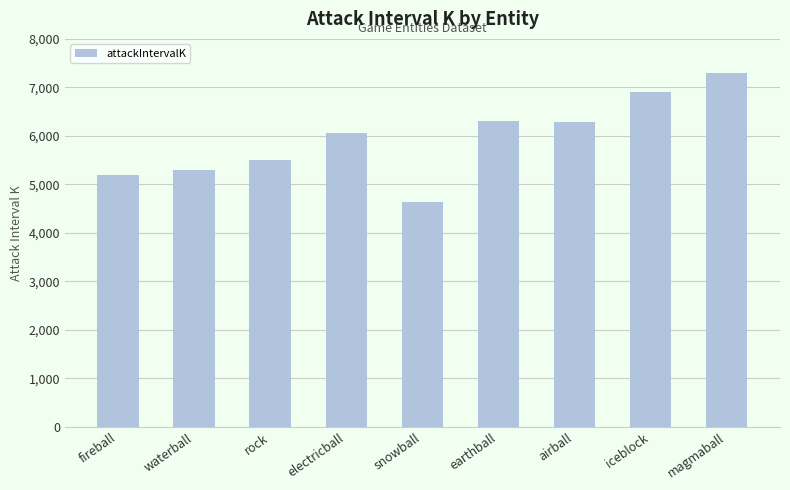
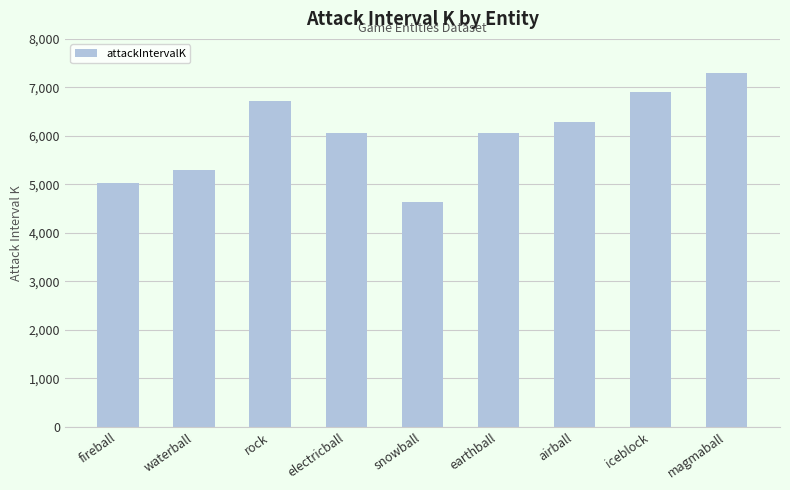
fireball: 5,200 -> 5,000
rock: 5,500 -> 6,700
earthball: 6,300 -> 6,100
